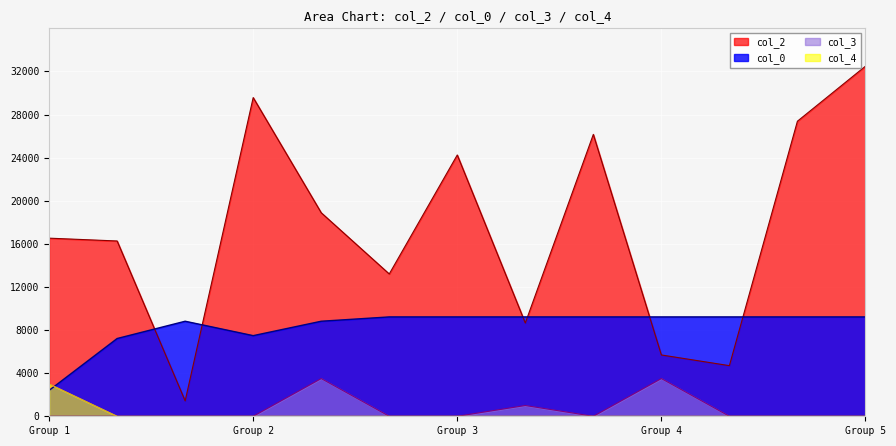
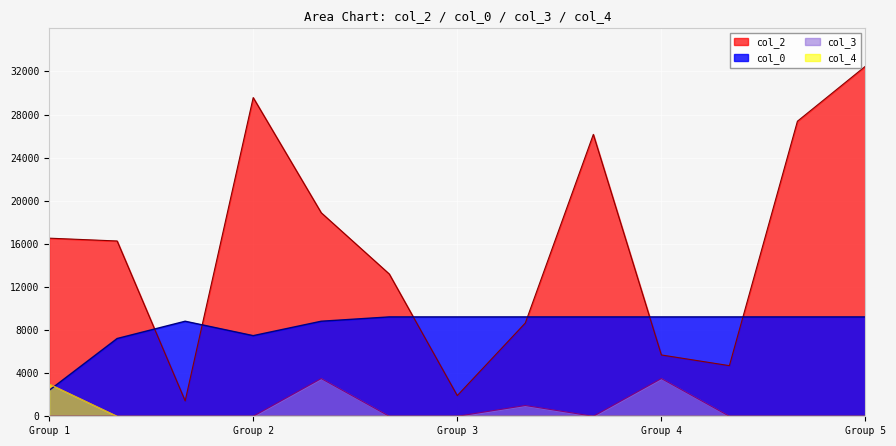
col_2, Group 3: 24200 -> 1900
